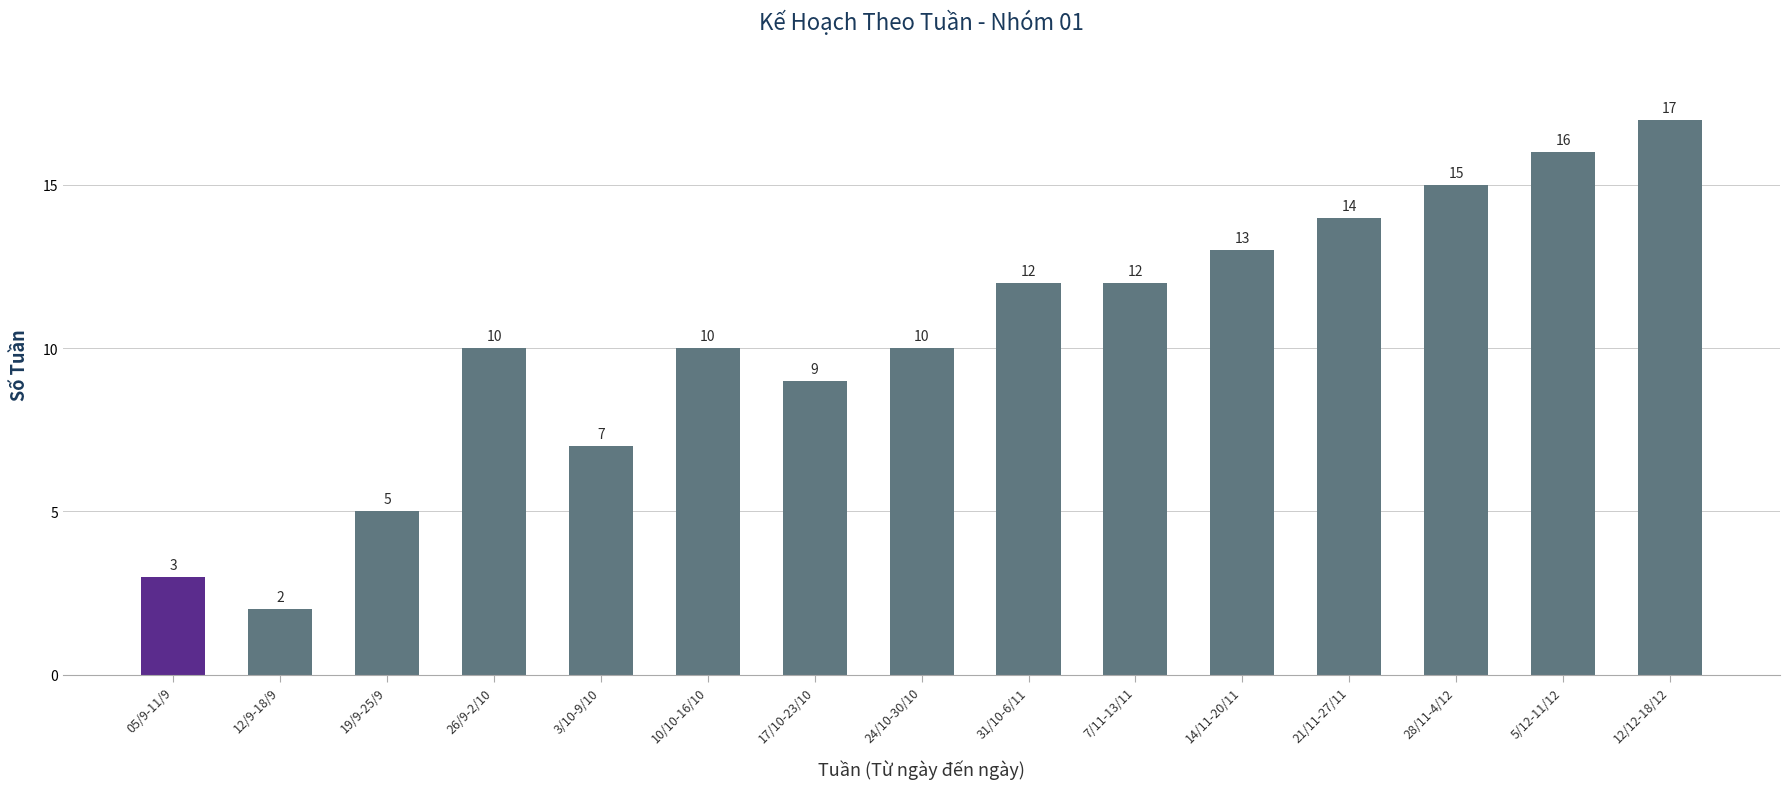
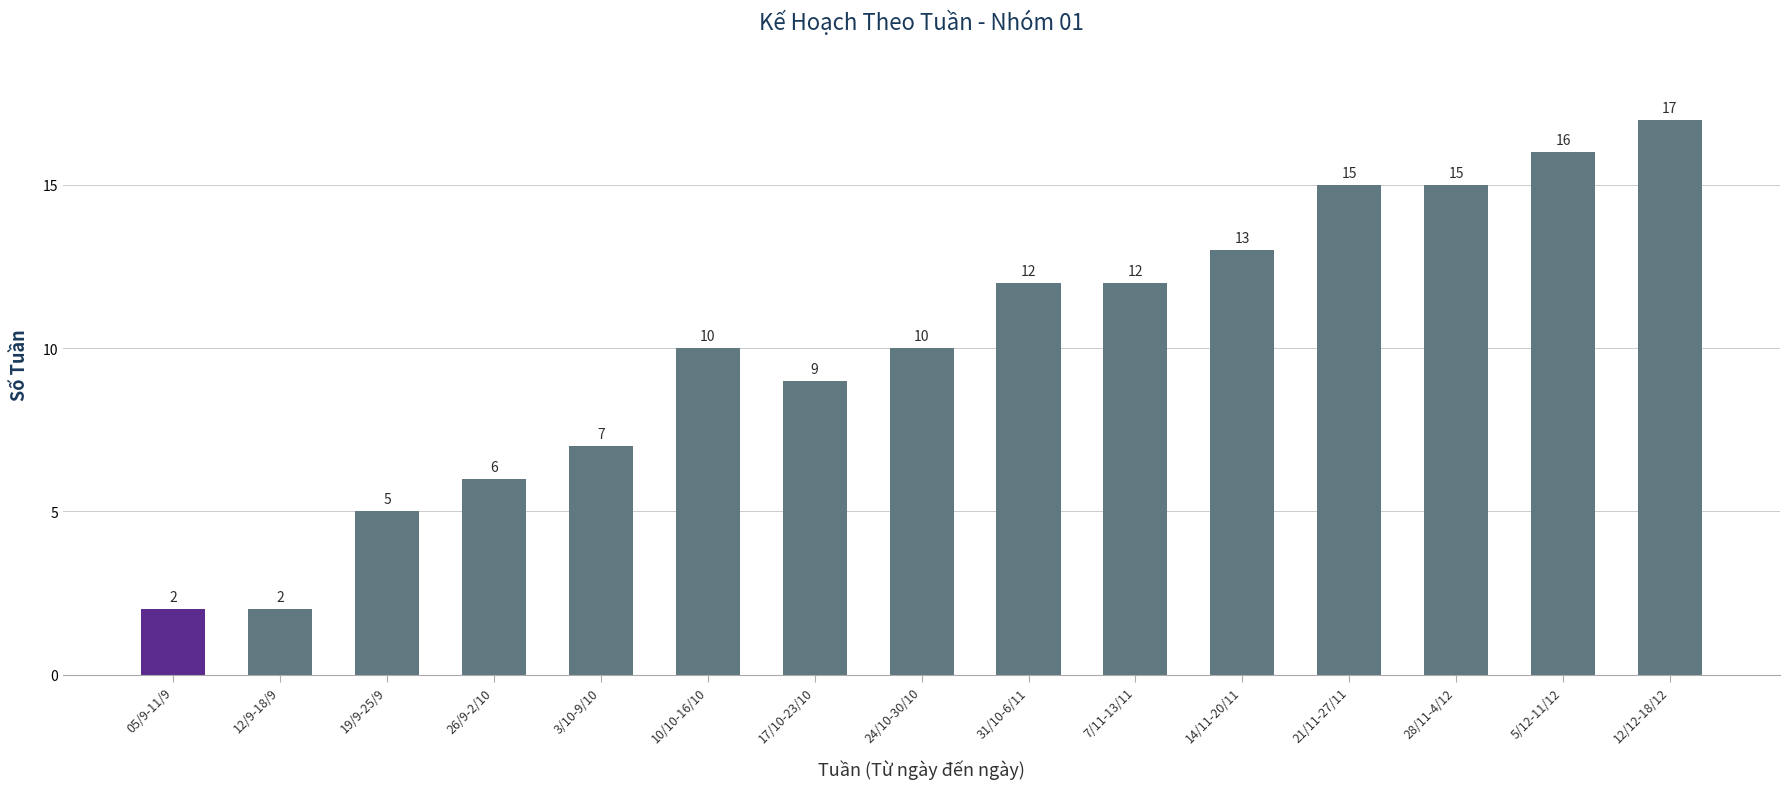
05/9-11/9: 3 -> 2
26/9-2/10: 10 -> 6
21/11-27/11: 14 -> 15
